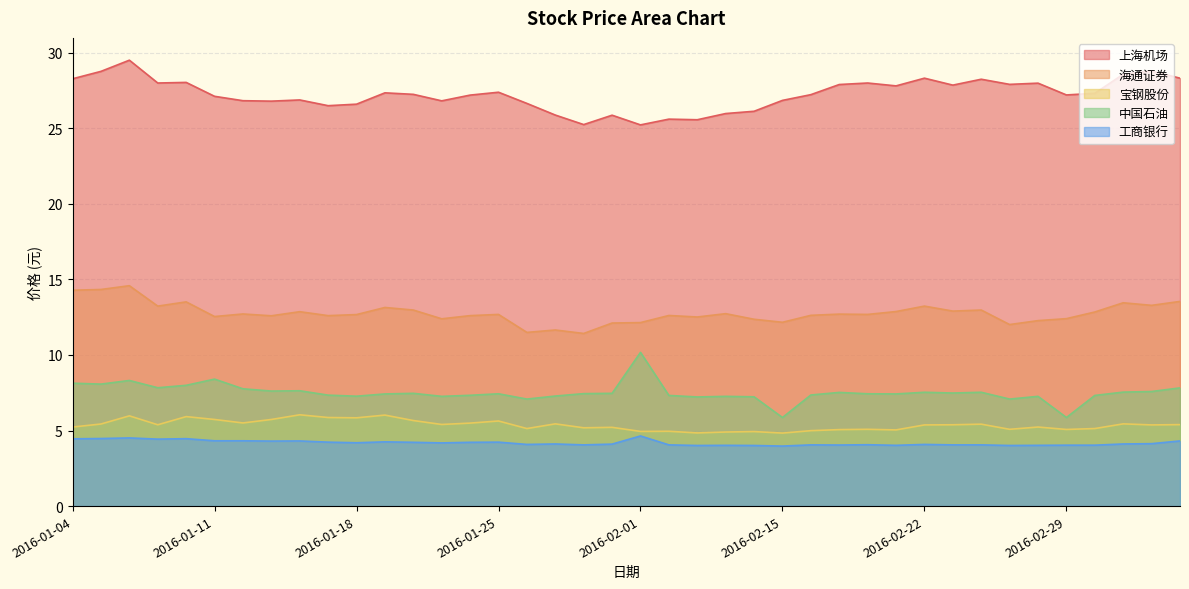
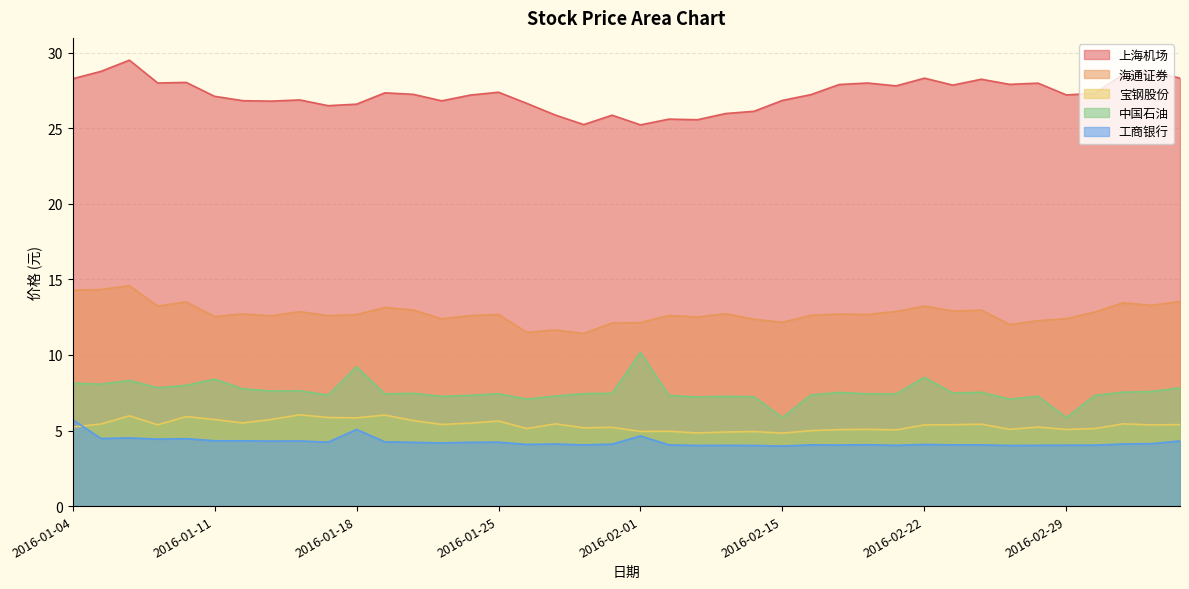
工商银行, 2016-01-04: 4.5 -> 5.7
中国石油, 2016-01-18: 7.3 -> 9.2
工商银行, 2016-01-18: 4.2 -> 5.1
中国石油, 2016-02-22: 7.5 -> 8.5
